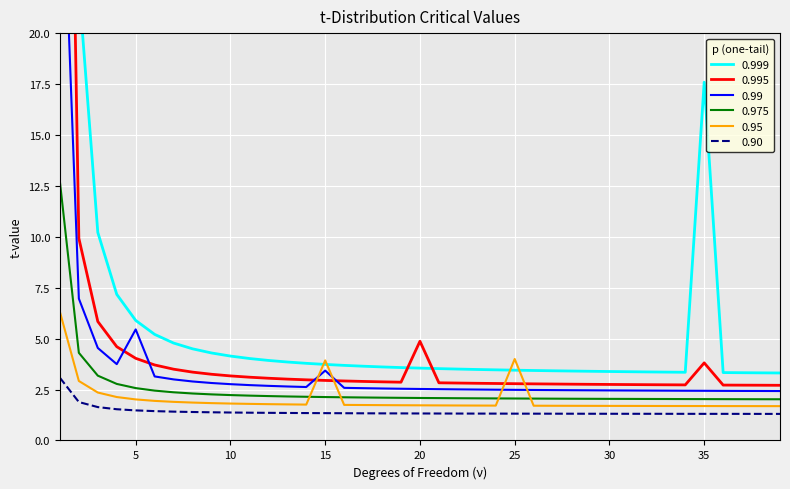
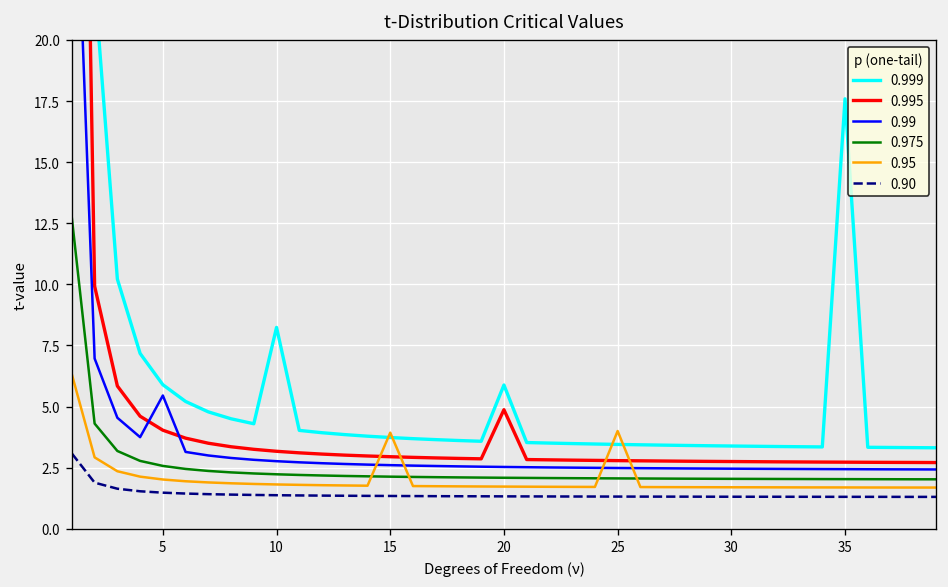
0.999, 10: 4.1 -> 8.2
0.99, 15: 3.4 -> 2.6
0.999, 20: 3.6 -> 5.9
0.995, 35: 3.8 -> 2.7
